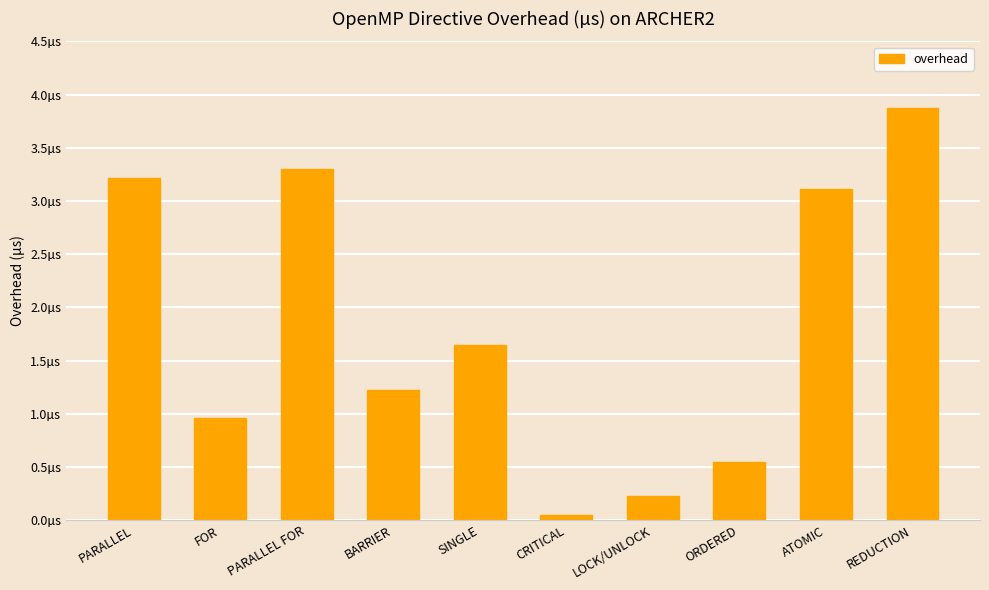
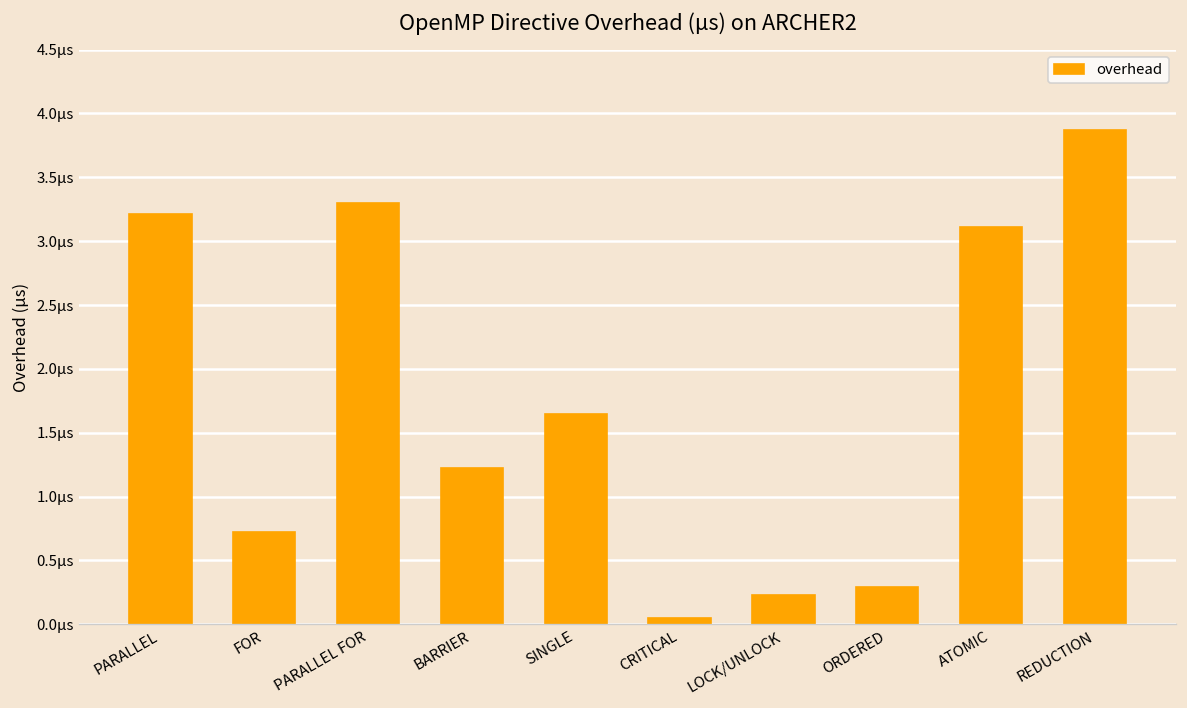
FOR: 0.96µs -> 0.72µs
ORDERED: 0.55µs -> 0.29µs
